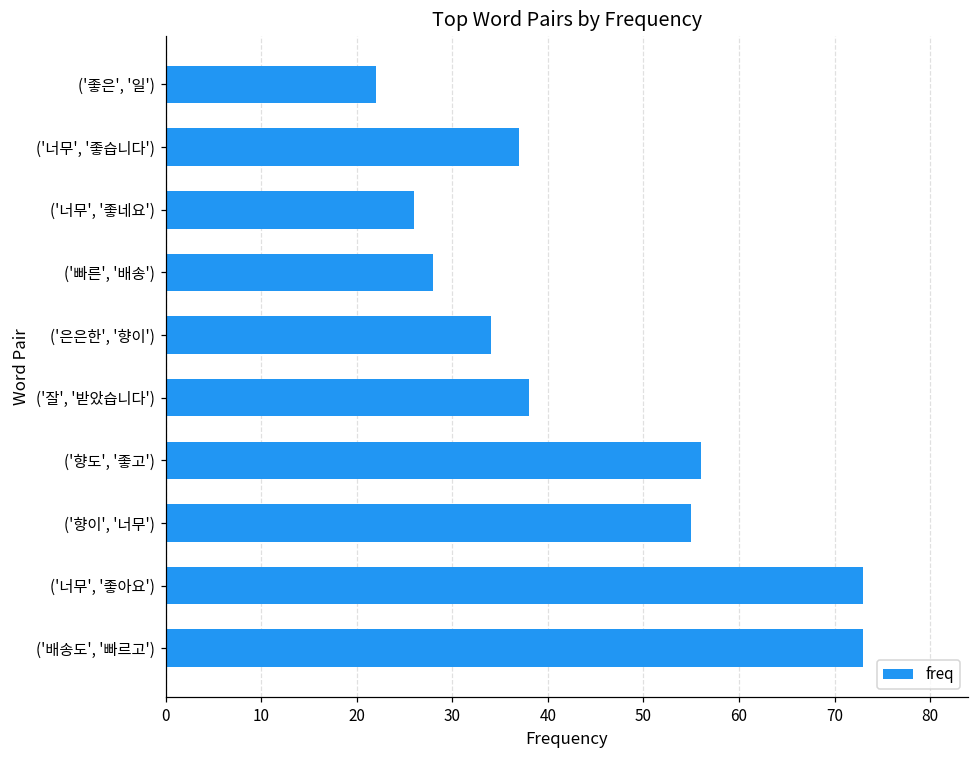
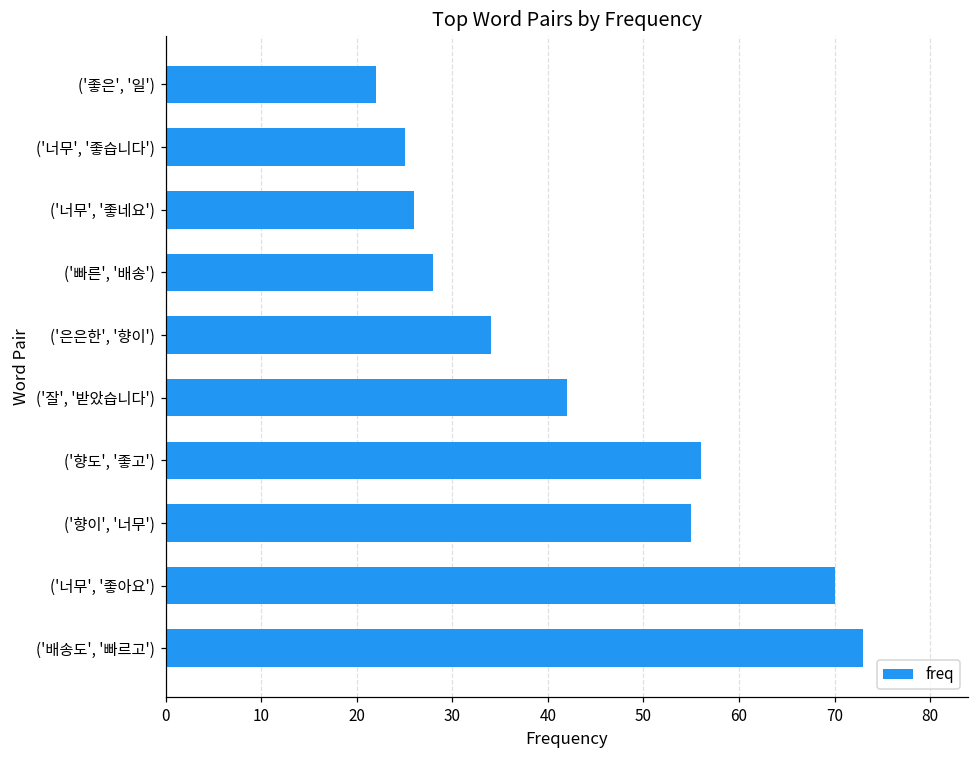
('너무', '좋습니다'): 37 -> 25
('잘', '받았습니다'): 38 -> 42
('너무', '좋아요'): 73 -> 70
